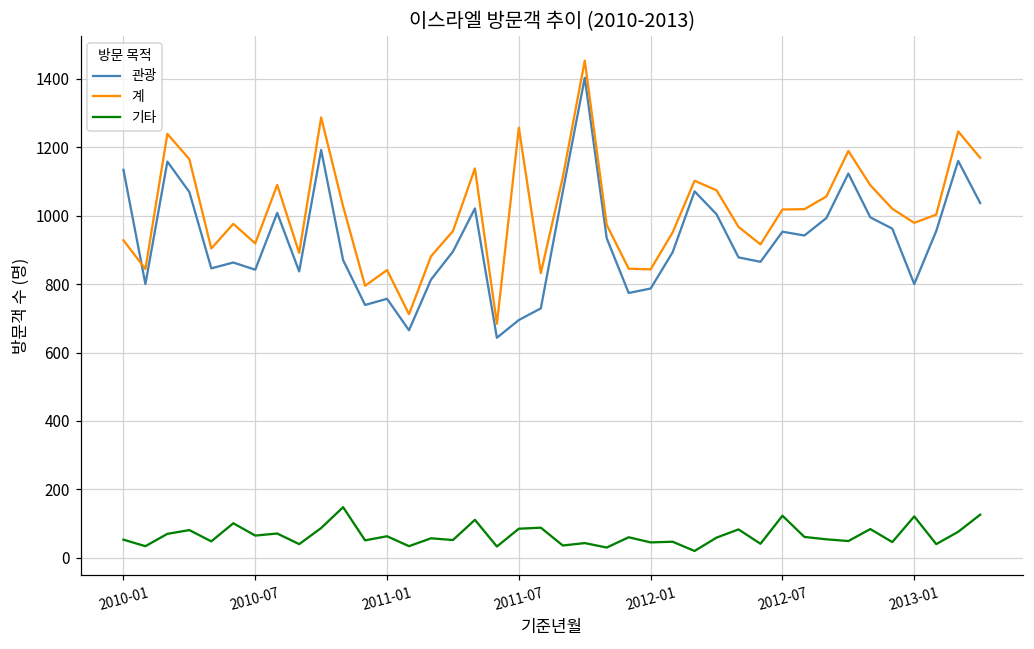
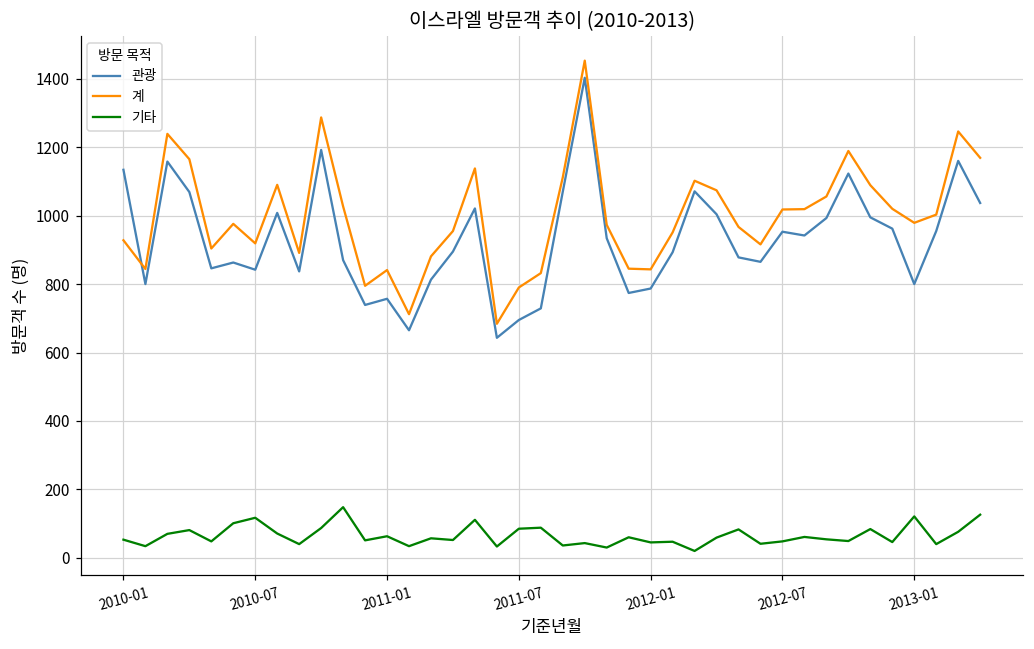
기타, 2010-07: 70 -> 120
계, 2011-07: 1260 -> 790
기타, 2012-07: 120 -> 50
